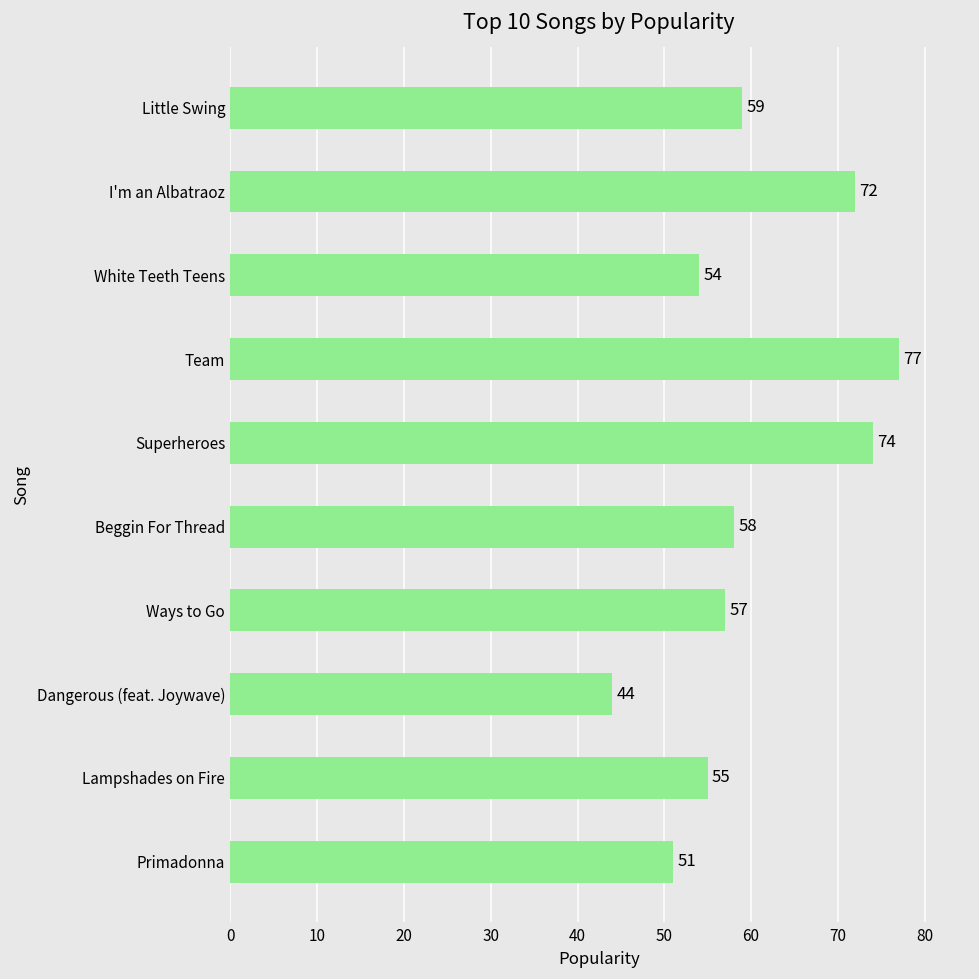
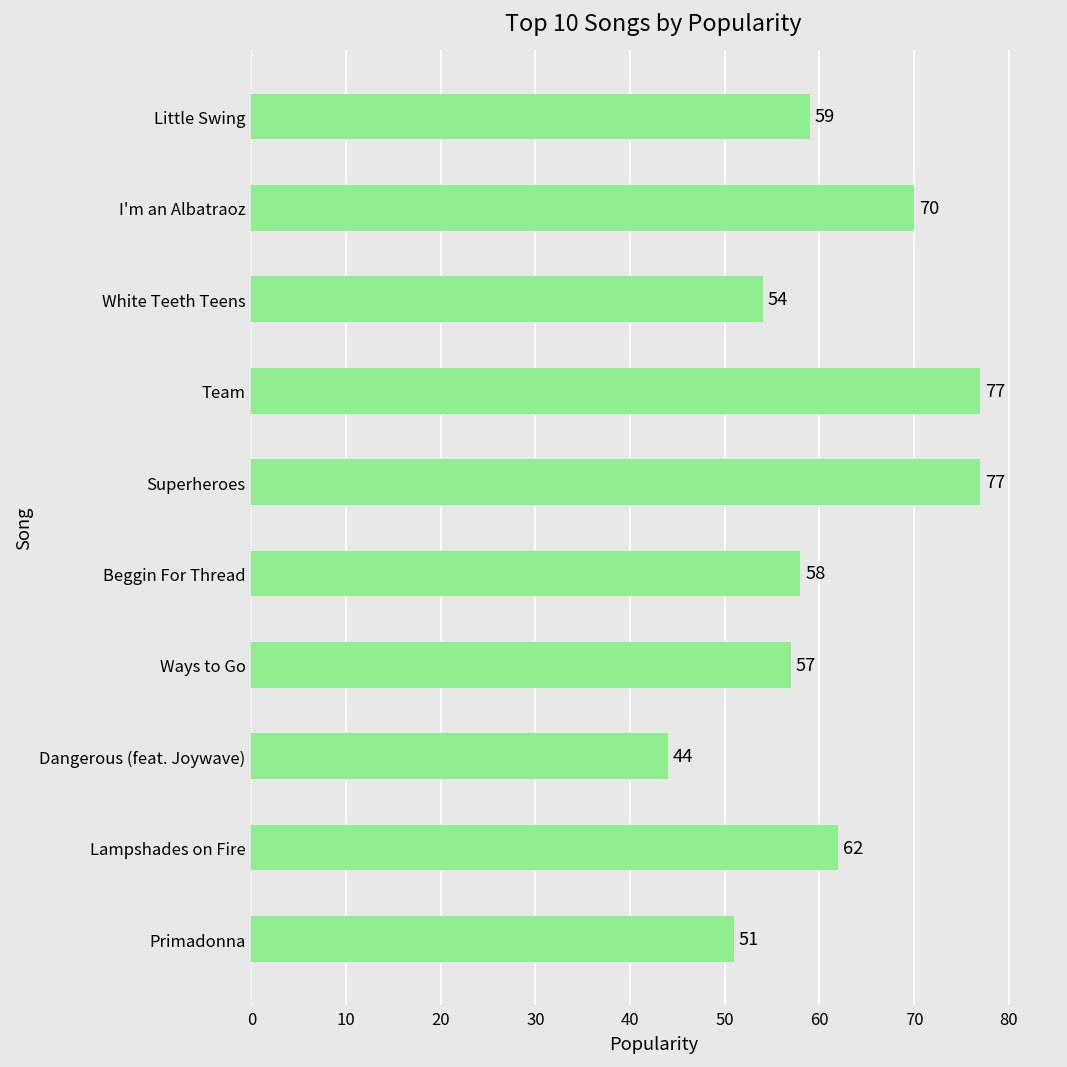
I'm an Albatraoz: 72 -> 70
Superheroes: 74 -> 77
Lampshades on Fire: 55 -> 62
